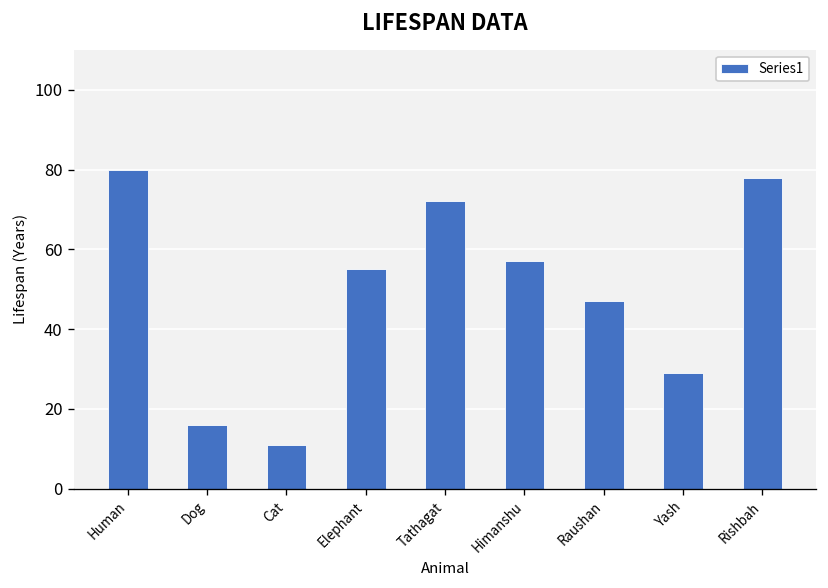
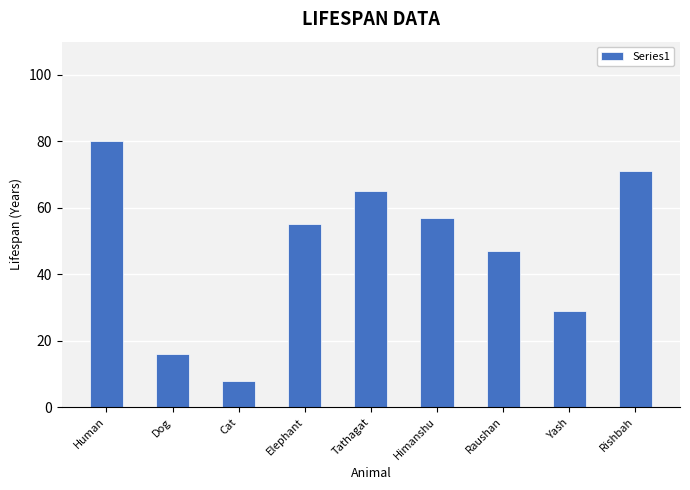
Cat: 11 -> 8
Tathagat: 72 -> 65
Rishbah: 78 -> 71
